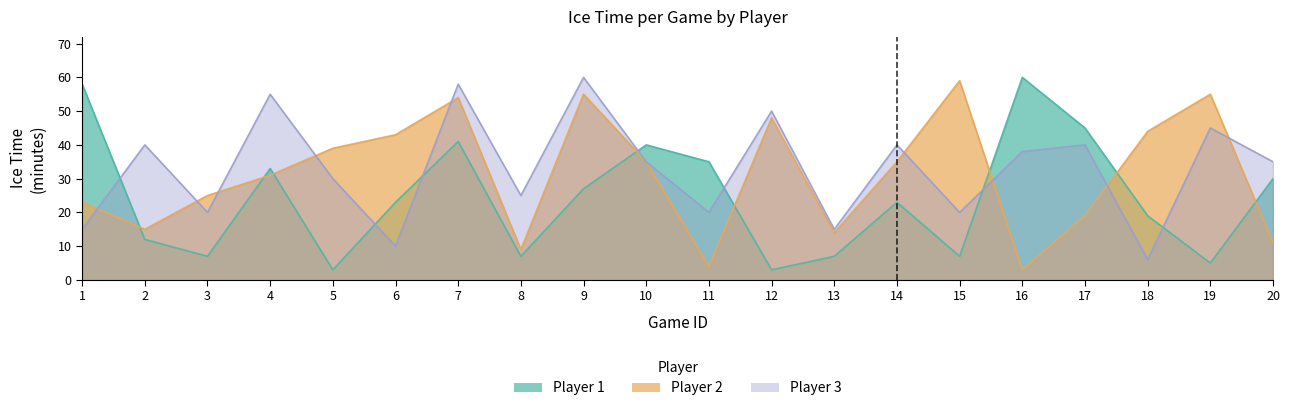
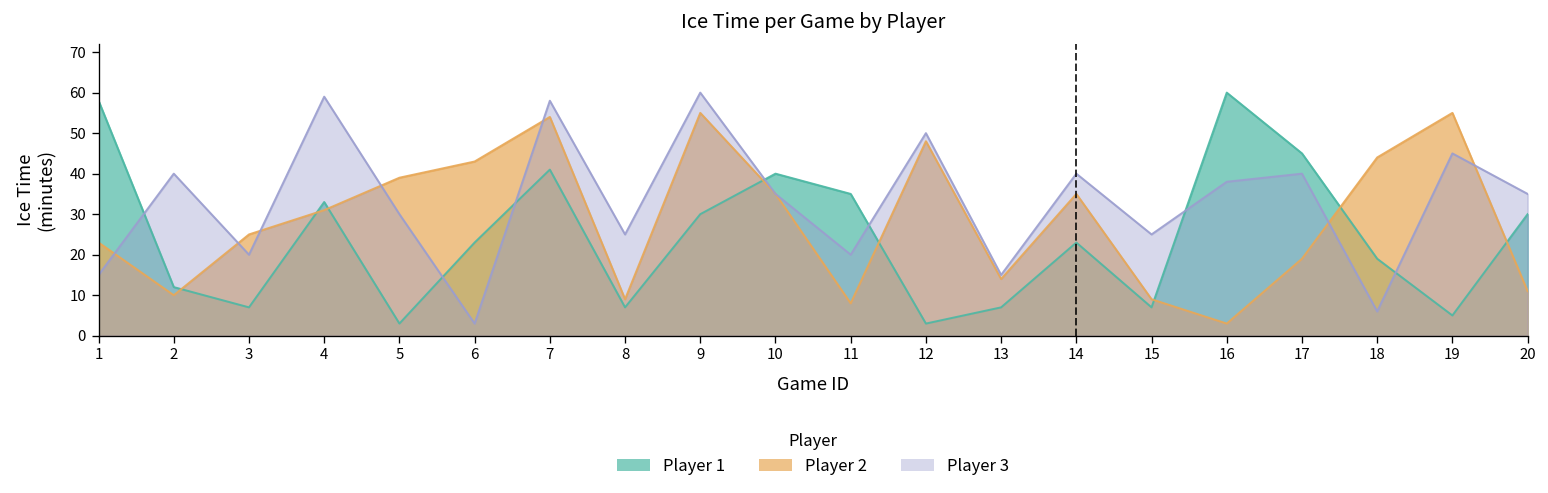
Player 2, 2: 15 -> 10
Player 3, 4: 55 -> 59
Player 3, 6: 10 -> 3
Player 1, 9: 27 -> 30
Player 2, 11: 4 -> 8
Player 2, 15: 59 -> 9
Player 3, 15: 20 -> 25
